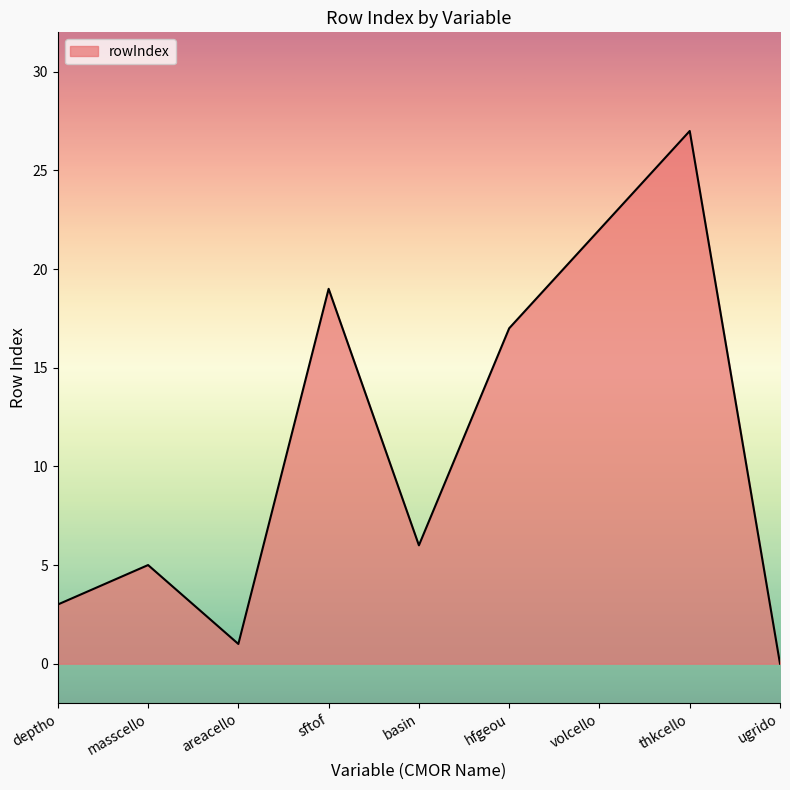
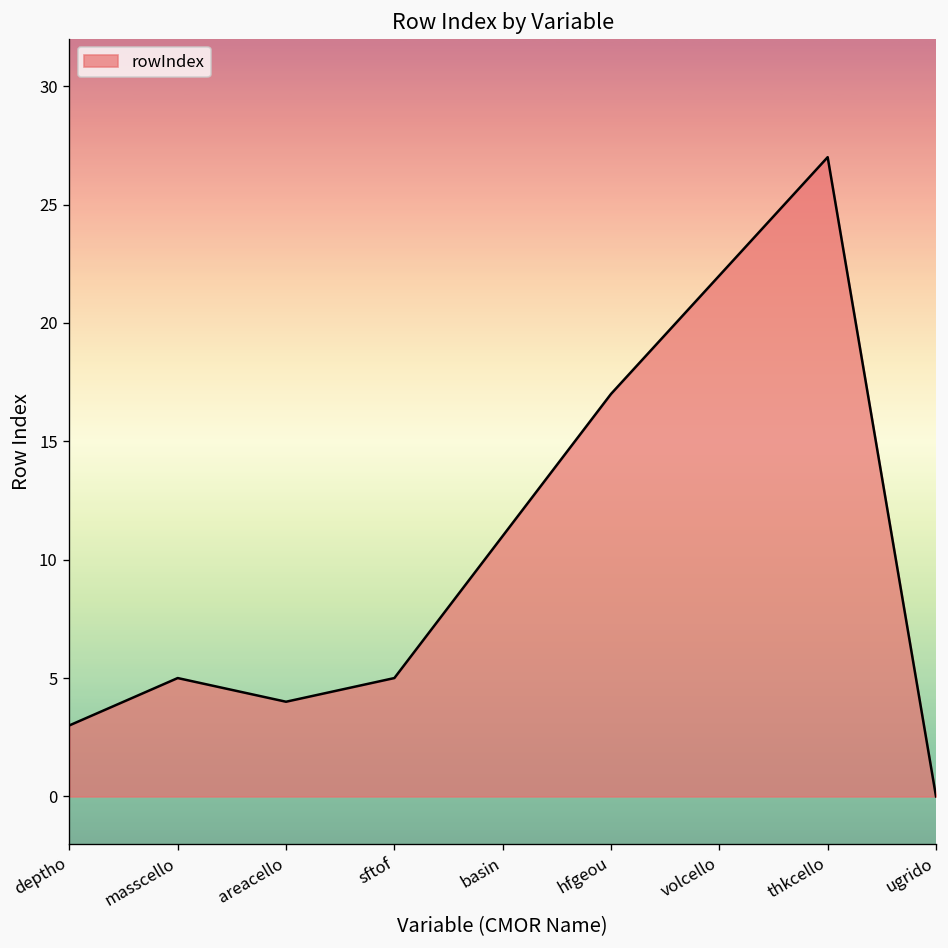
areacello: 1 -> 4
sftof: 19 -> 5
basin: 6 -> 11
